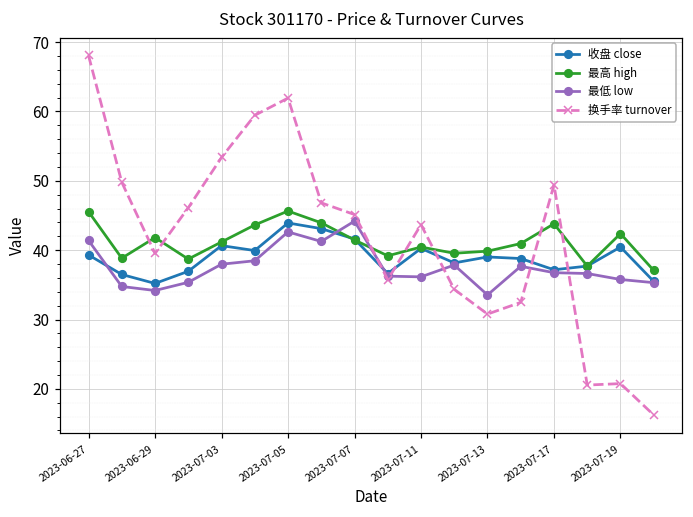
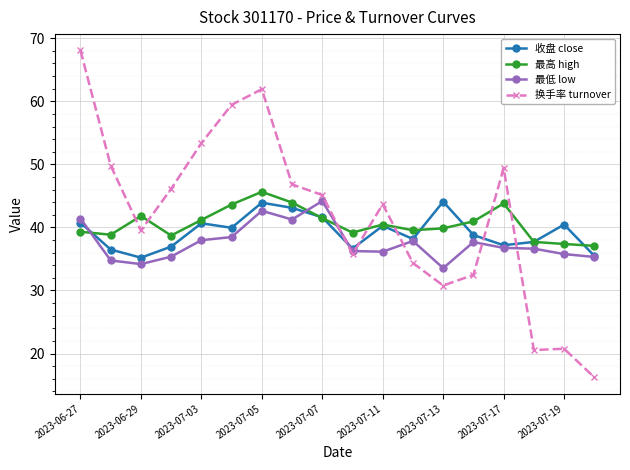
收盘 close, 2023-06-27: 39 -> 41
最高 high, 2023-06-27: 46 -> 39
收盘 close, 2023-07-13: 39 -> 44
最高 high, 2023-07-19: 42 -> 37
